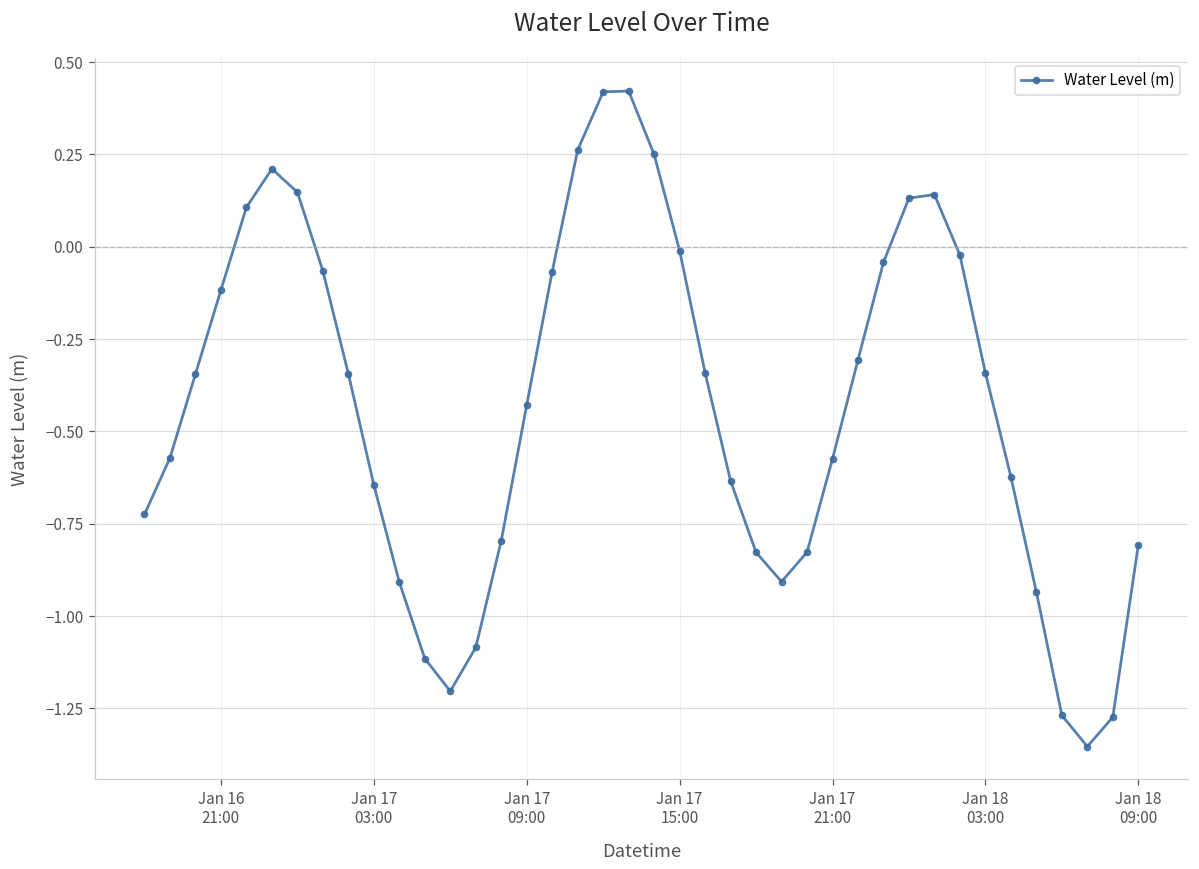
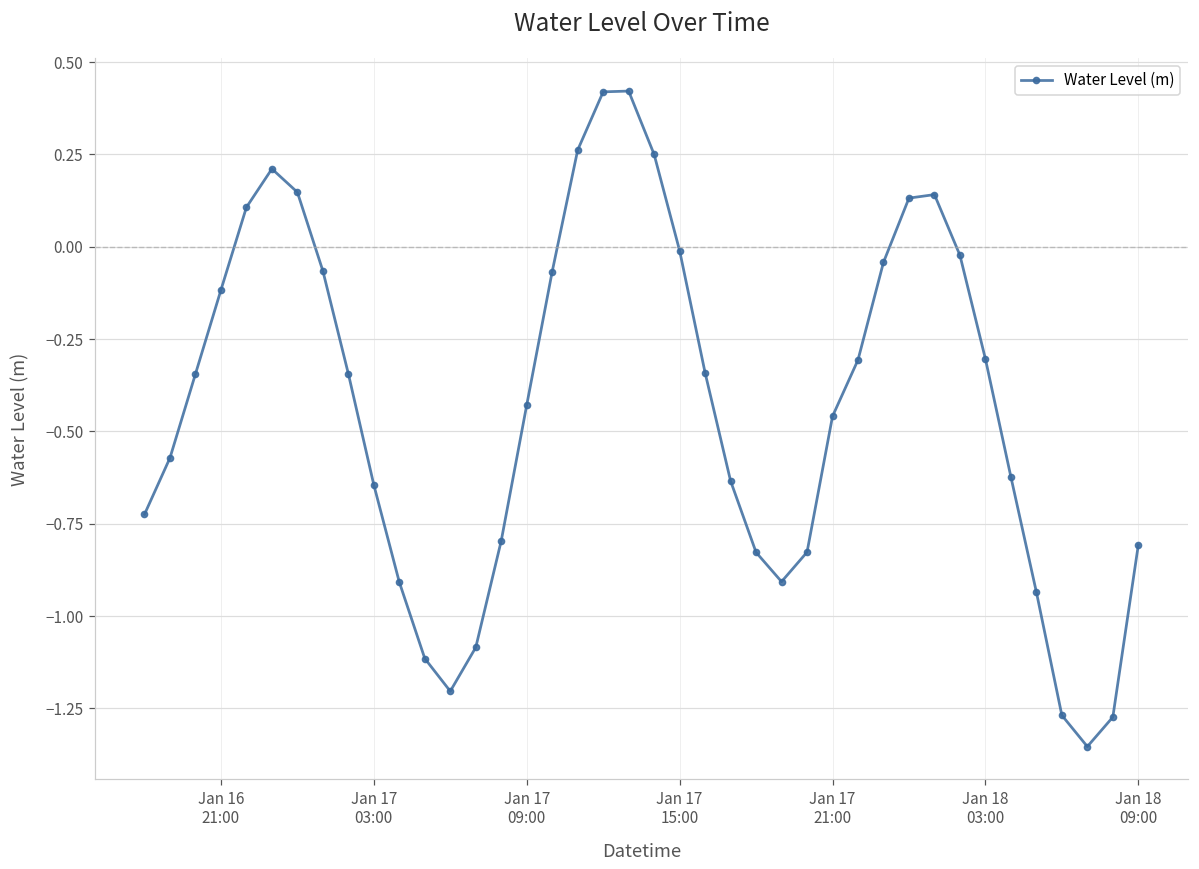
Jan 17 21:00: -0.57 -> -0.46
Jan 18 03:00: -0.34 -> -0.30
